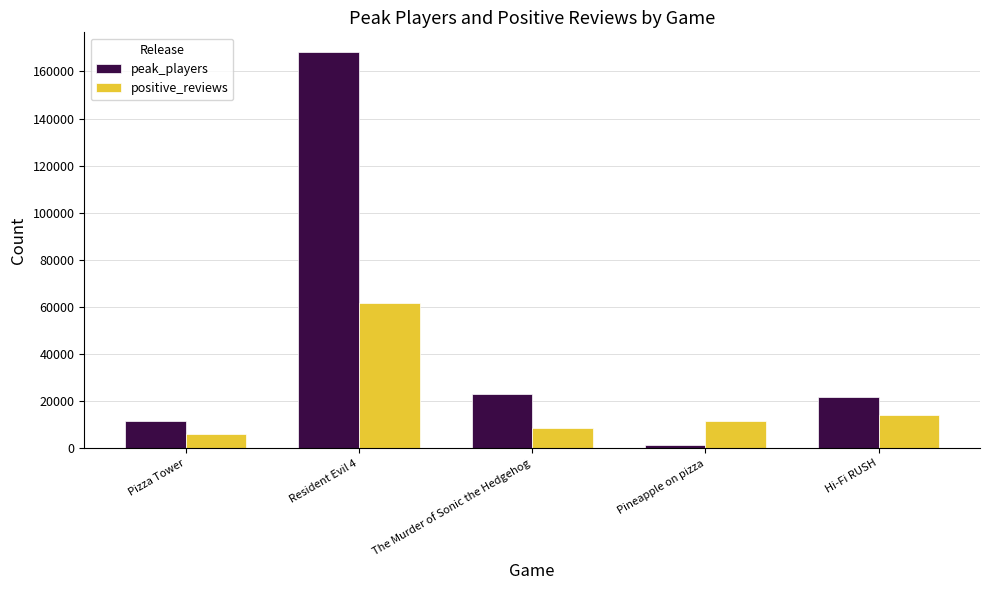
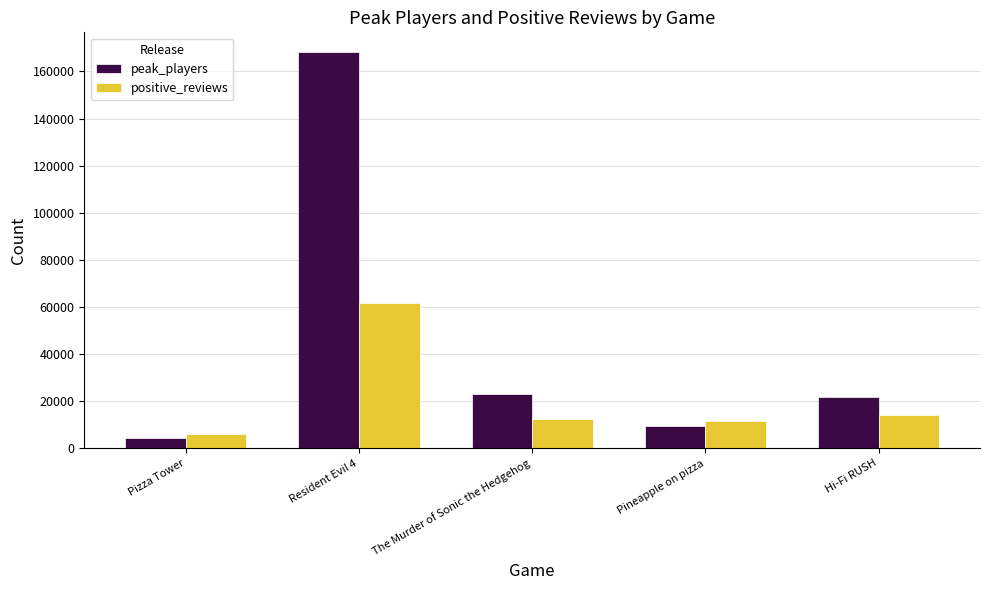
peak_players, Pizza Tower: 11000 -> 5000
positive_reviews, The Murder of Sonic the Hedgehog: 9000 -> 13000
peak_players, Pineapple on pizza: 1000 -> 9000
